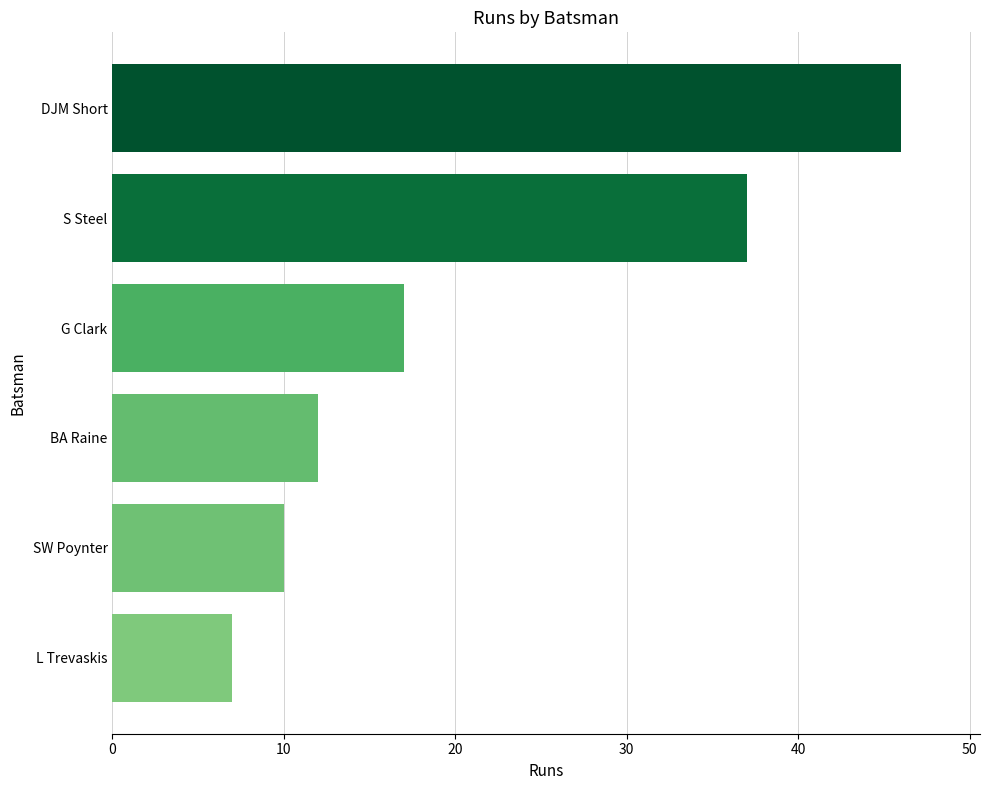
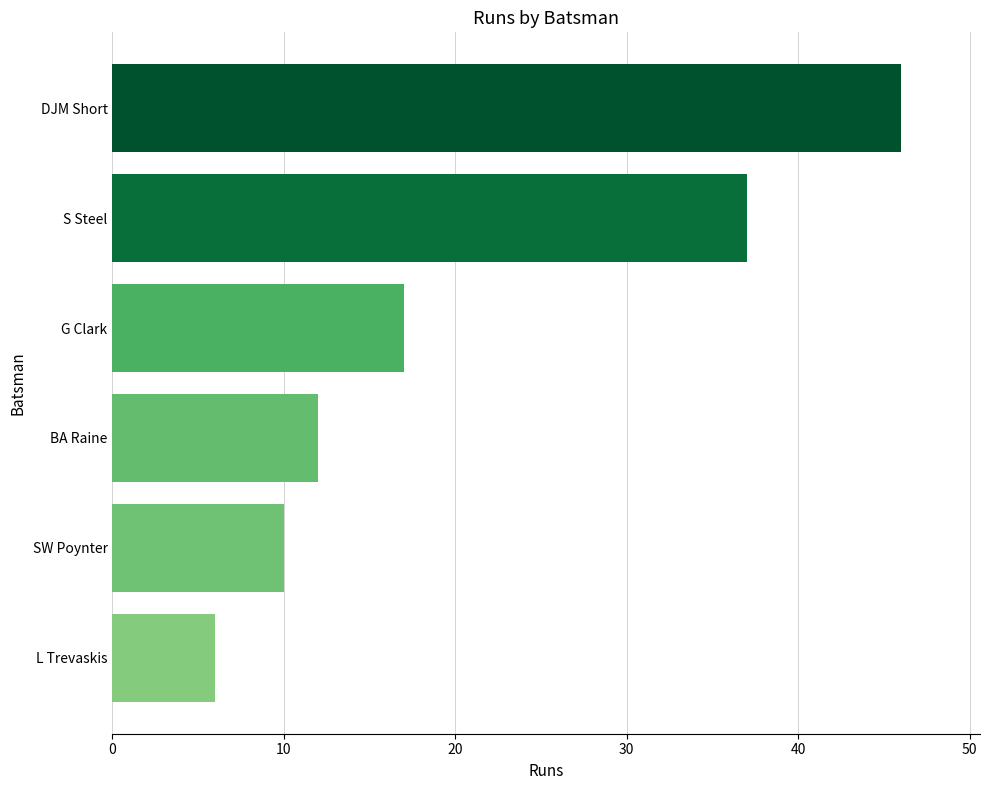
L Trevaskis: 7 -> 6
